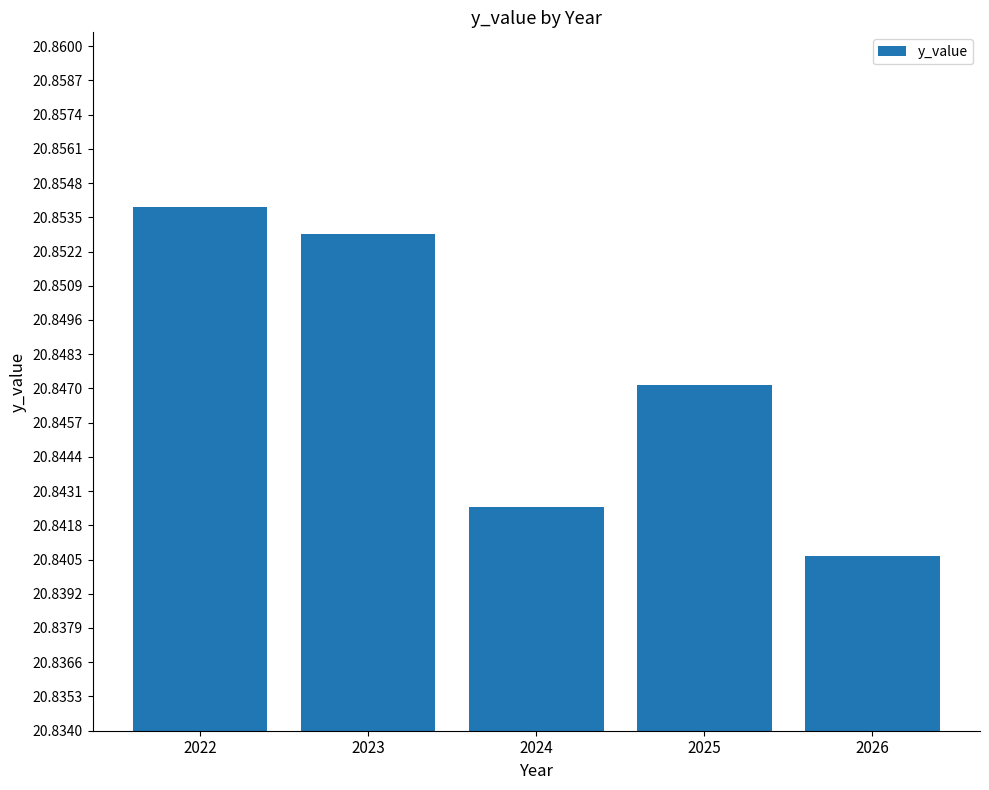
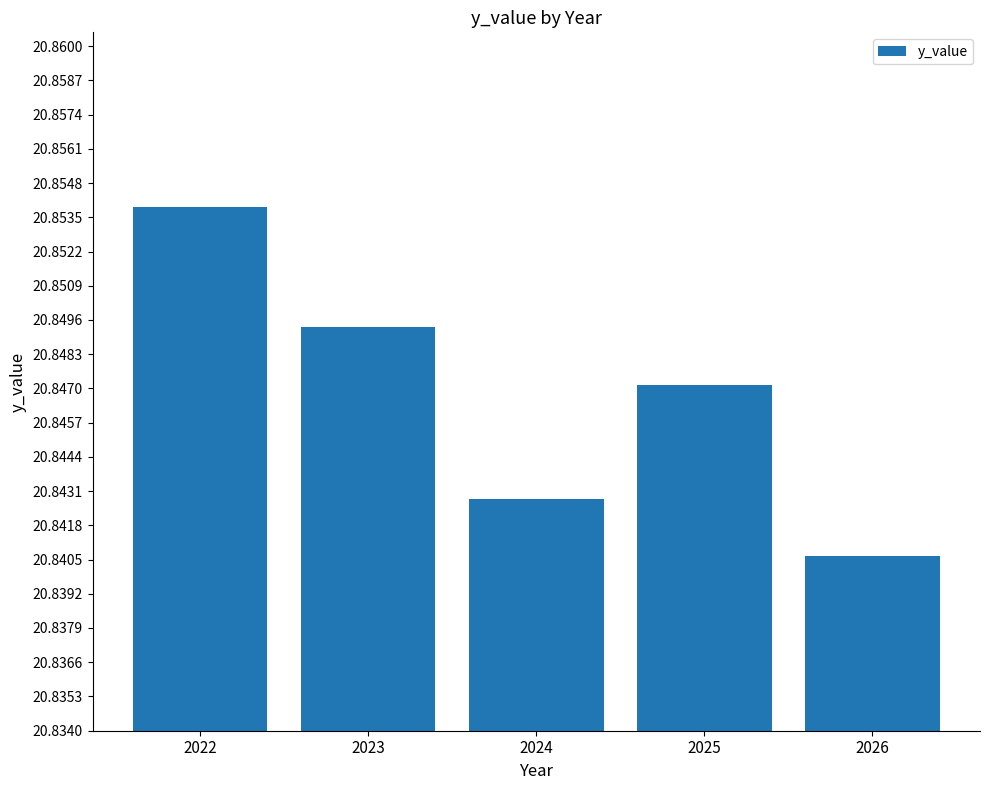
2023: 20.8529 -> 20.8493
2024: 20.8425 -> 20.8428
